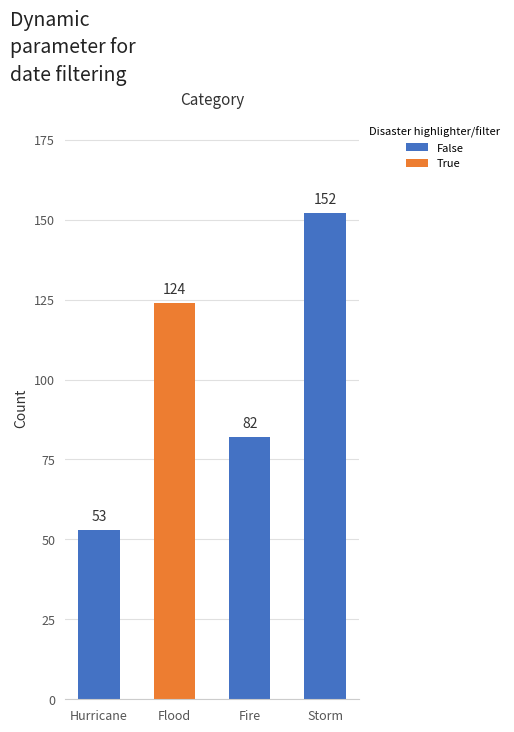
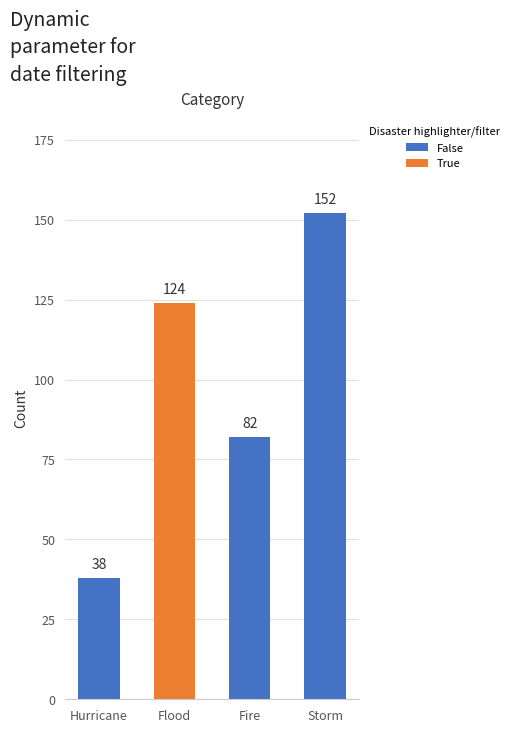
Hurricane: 53 -> 38
